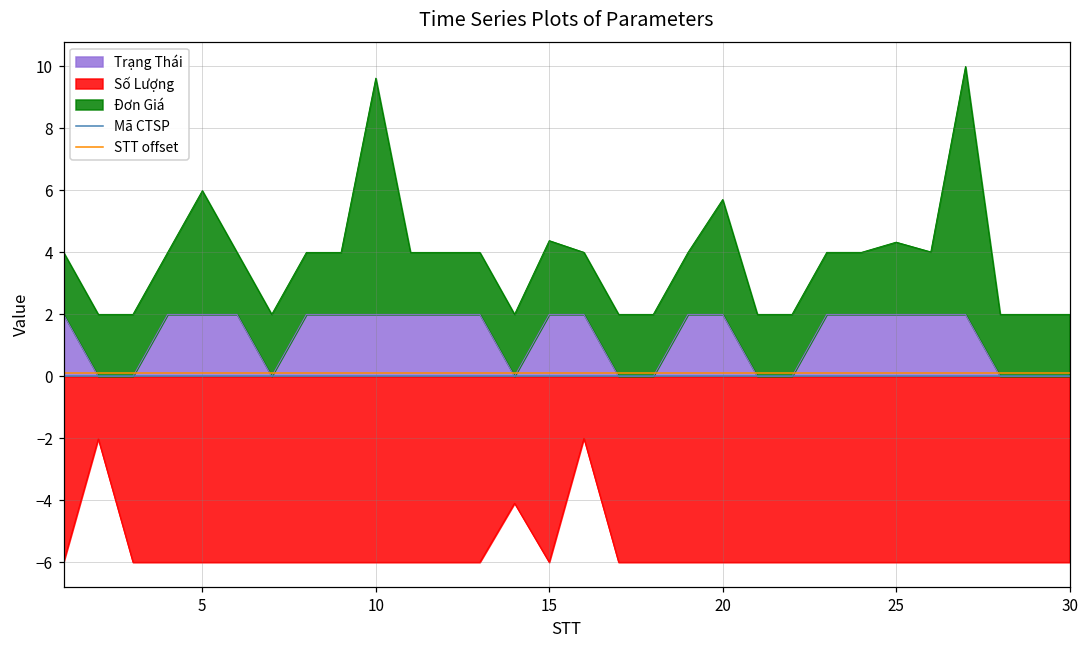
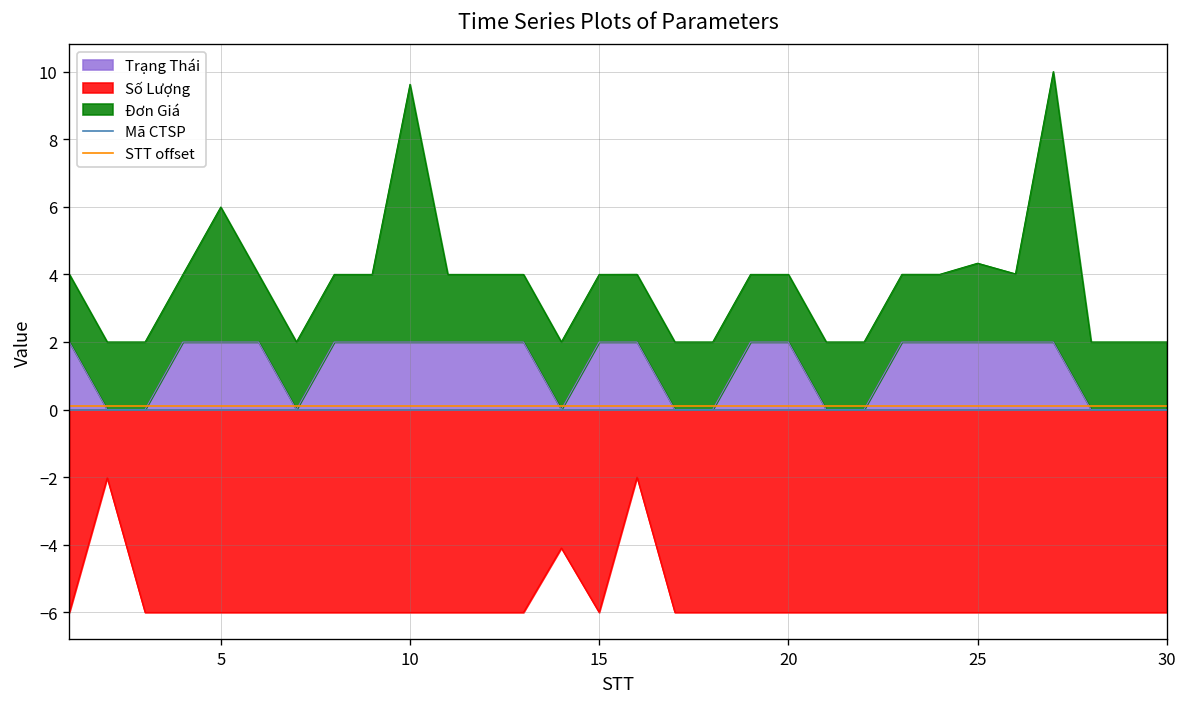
Đơn Giá, 15: 2.4 -> 2.0
Đơn Giá, 20: 3.7 -> 2.0
